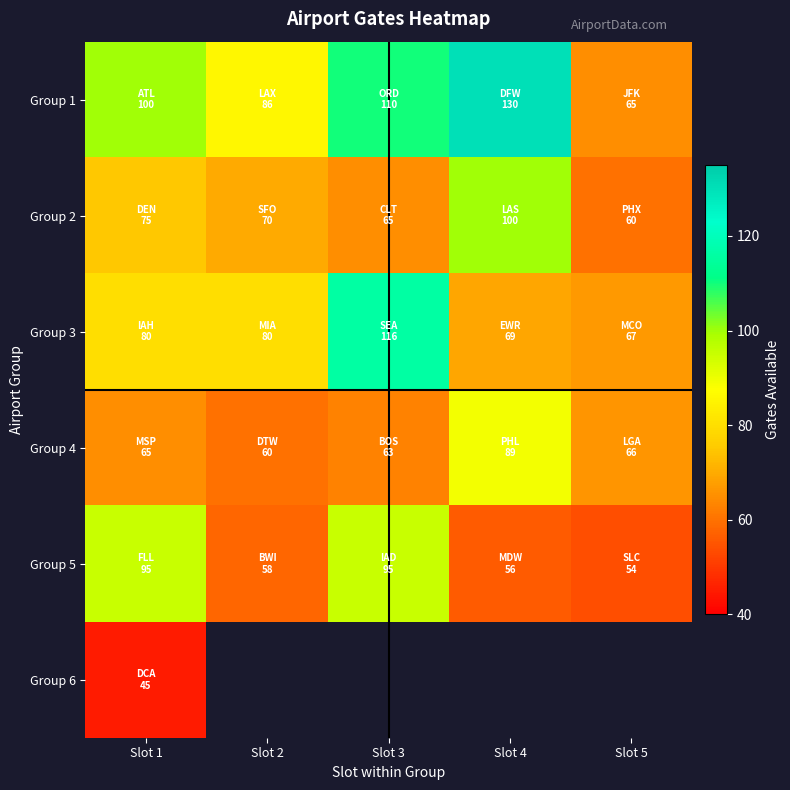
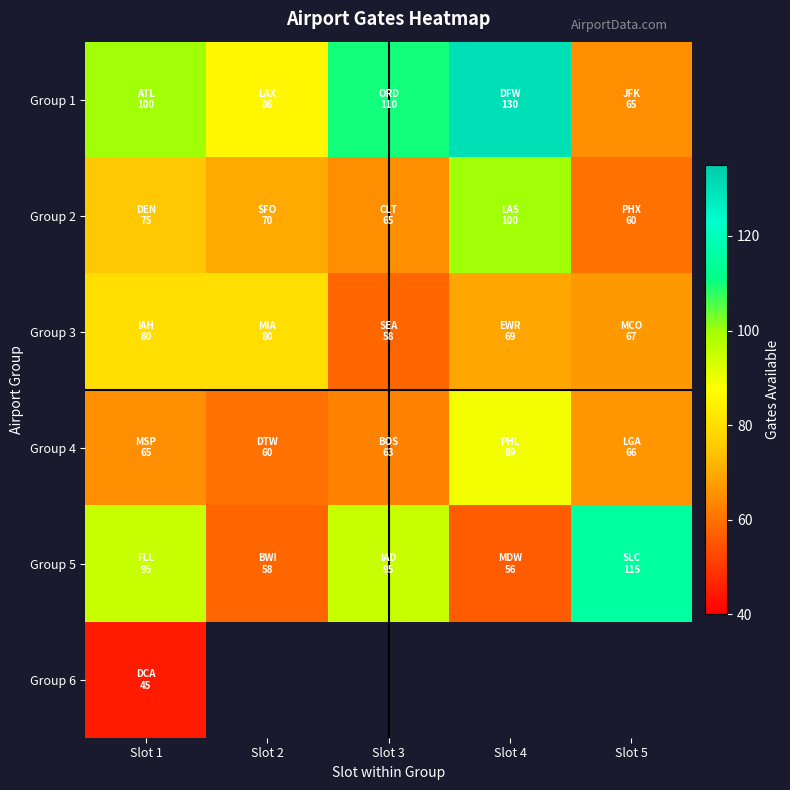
Group 3, Slot 3: 116 -> 58
Group 5, Slot 5: 54 -> 115
